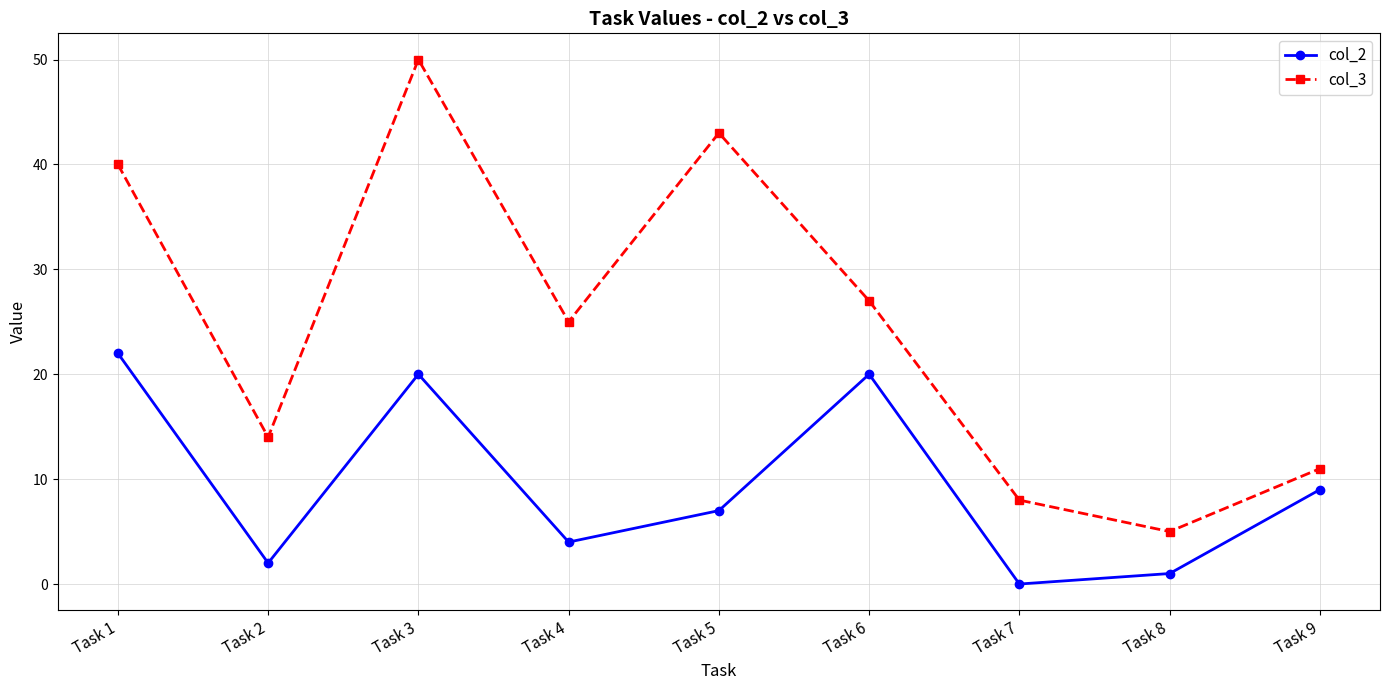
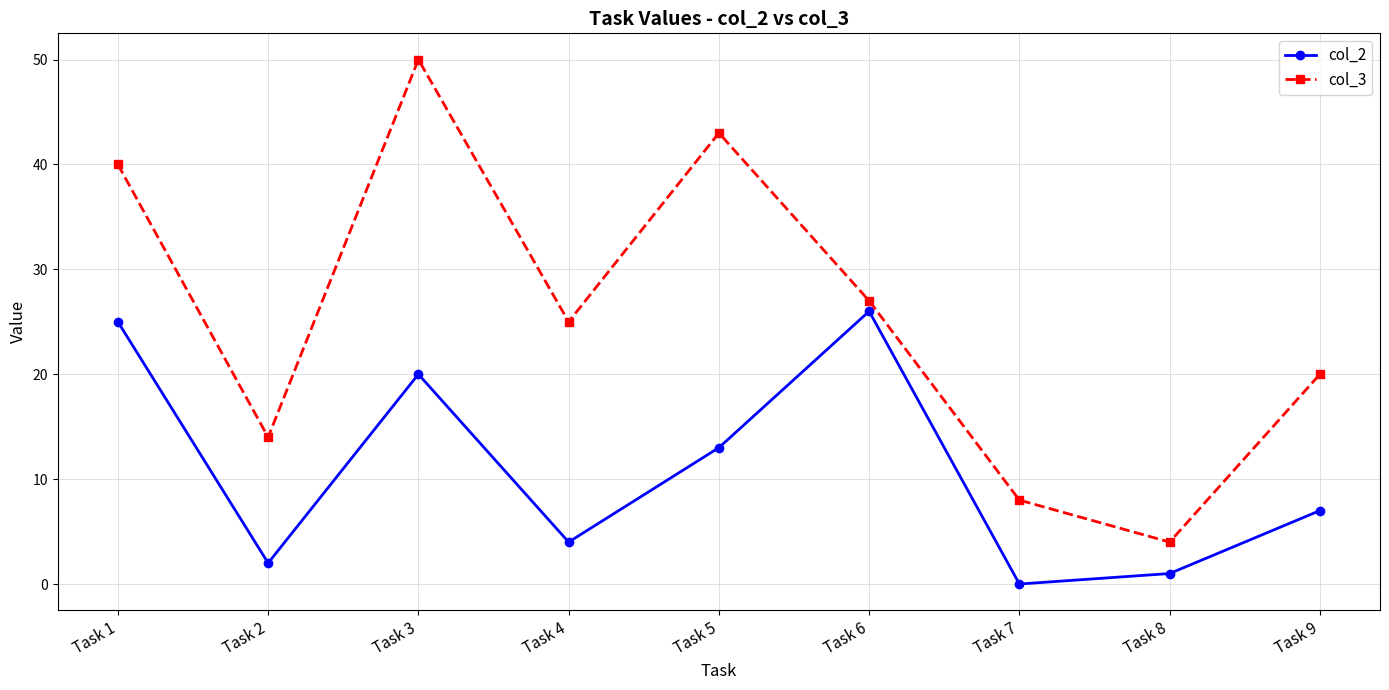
col_2, Task 1: 22 -> 25
col_2, Task 5: 7 -> 13
col_2, Task 6: 20 -> 26
col_3, Task 8: 5 -> 4
col_2, Task 9: 9 -> 7
col_3, Task 9: 11 -> 20
